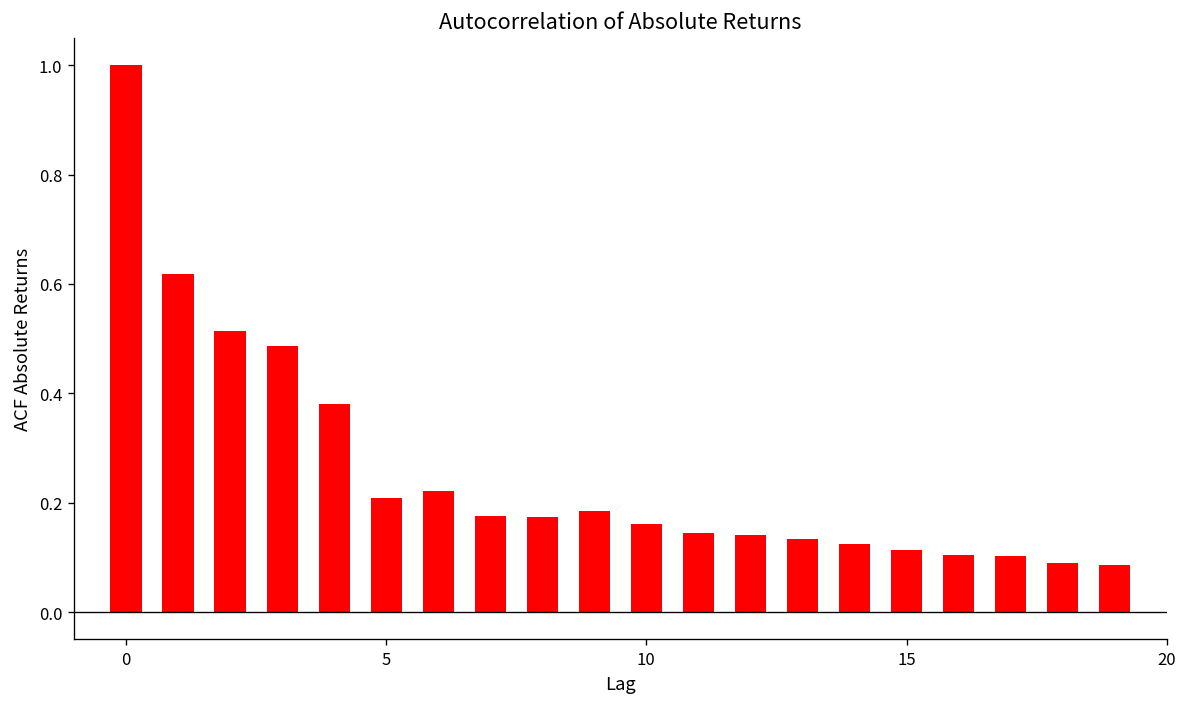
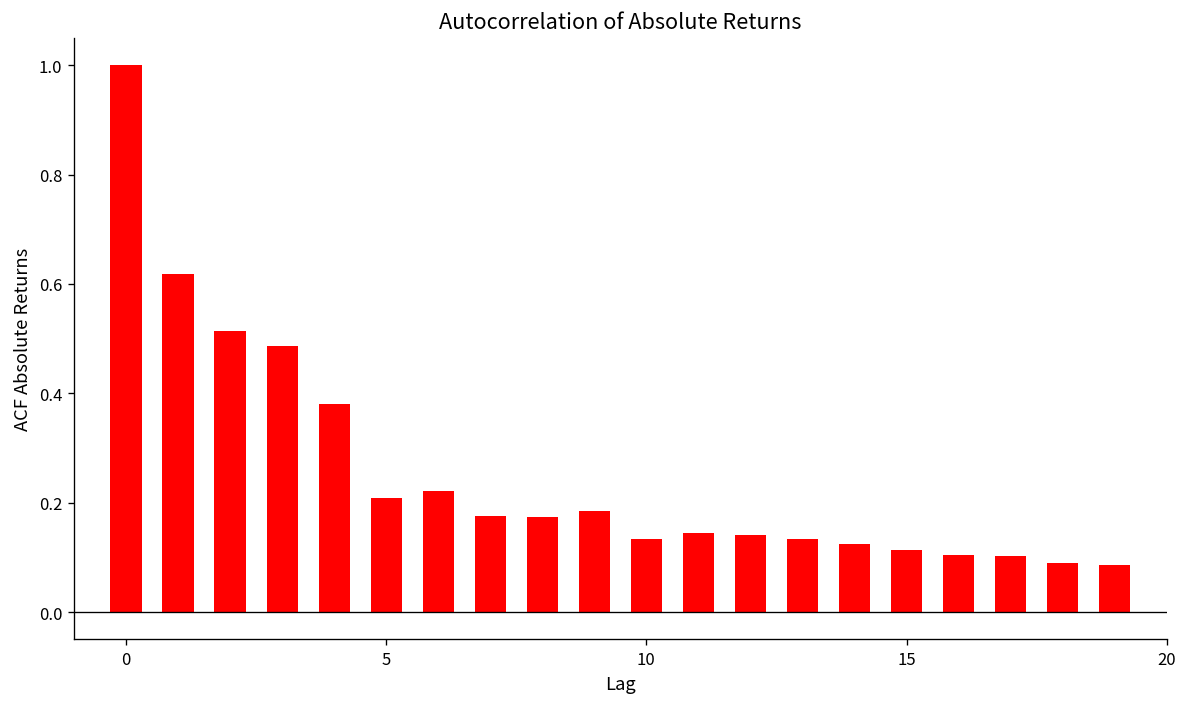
10: 0.16 -> 0.13
